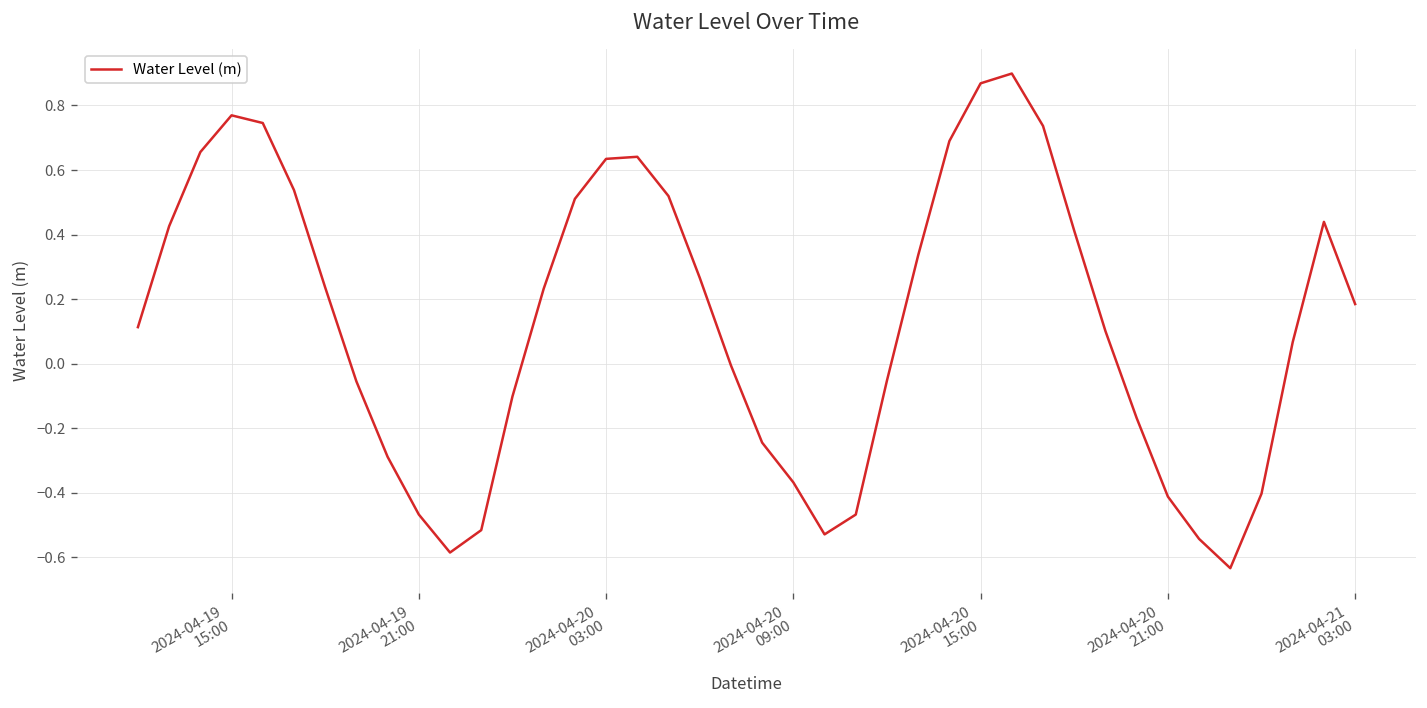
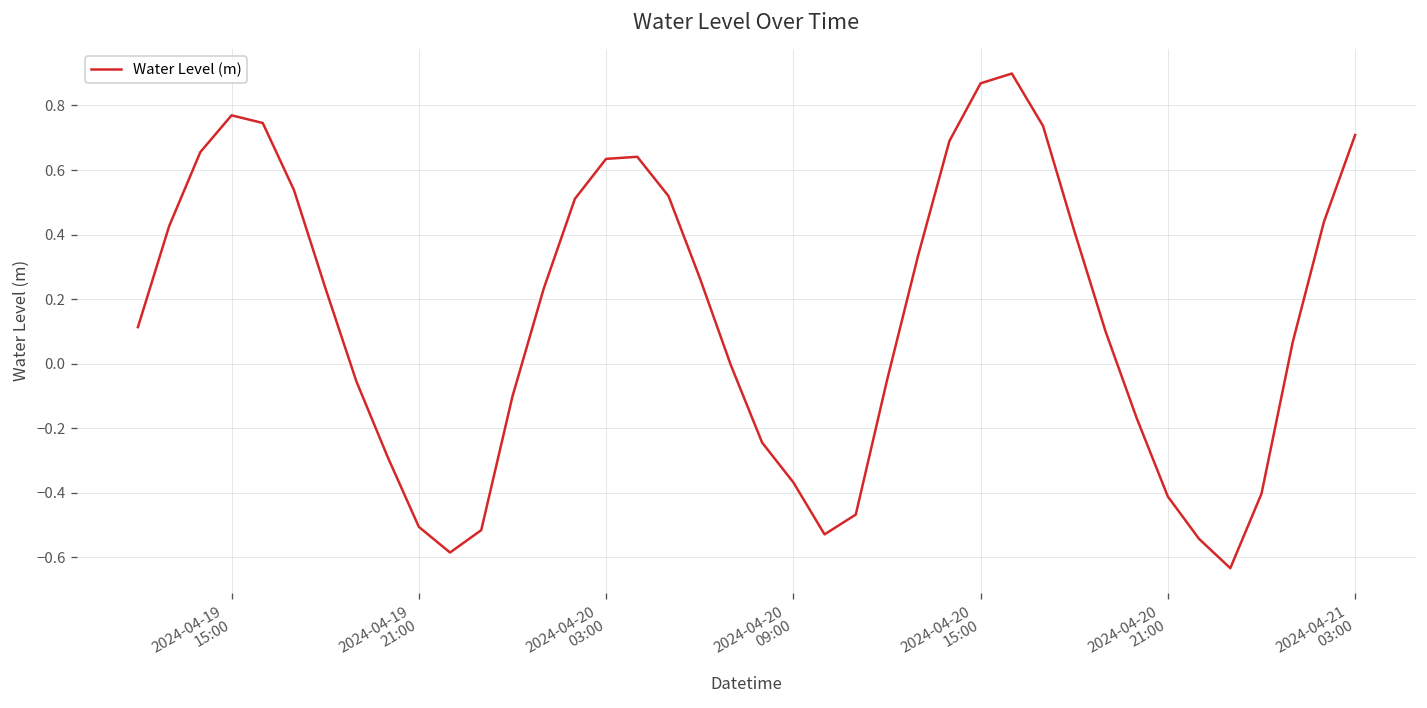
2024-04-19 21:00: -0.47 -> -0.51
2024-04-21 03:00: 0.18 -> 0.71
